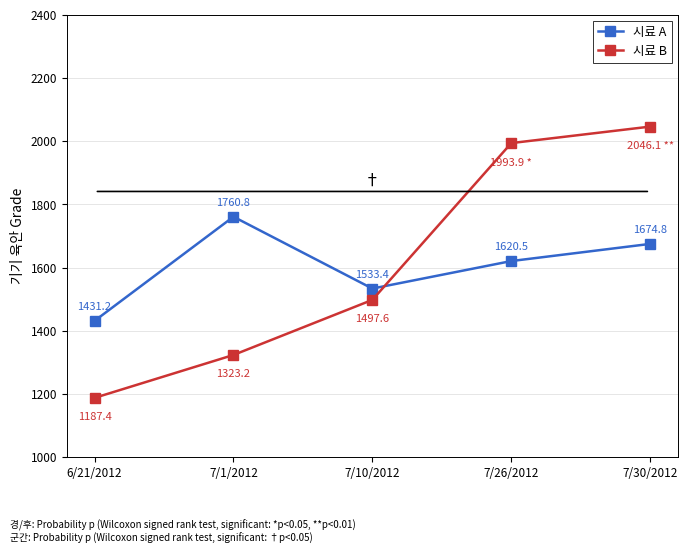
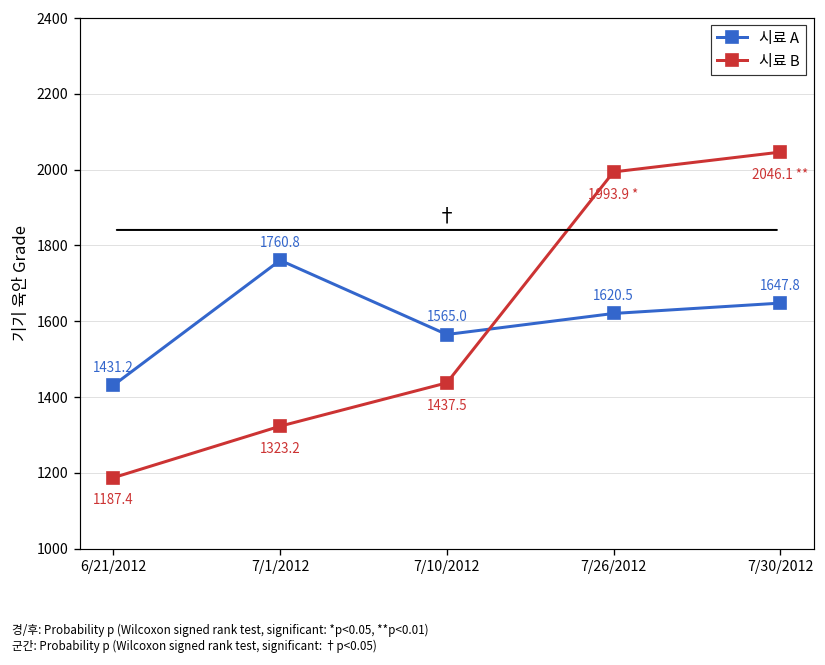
시료 A, 7/10/2012: 1533.4 -> 1565.0
시료 B, 7/10/2012: 1497.6 -> 1437.5
시료 A, 7/30/2012: 1674.8 -> 1647.8
